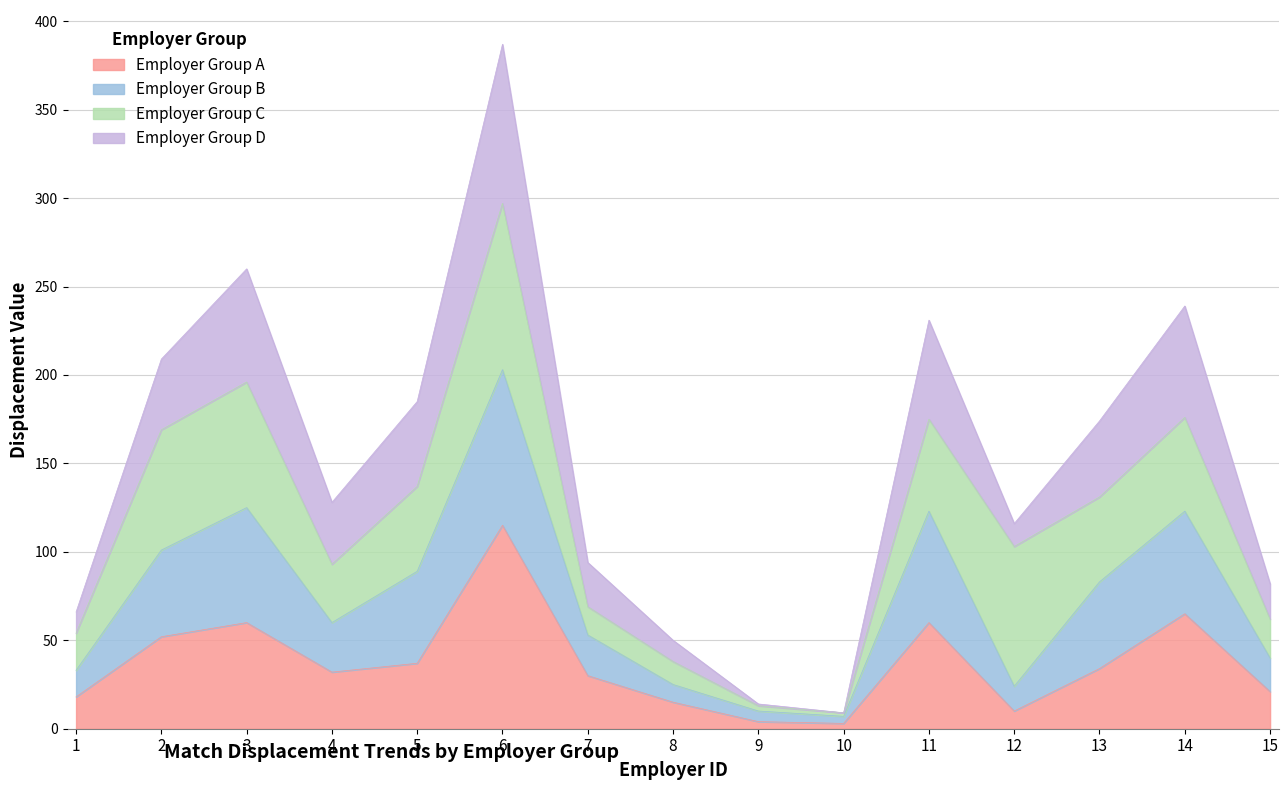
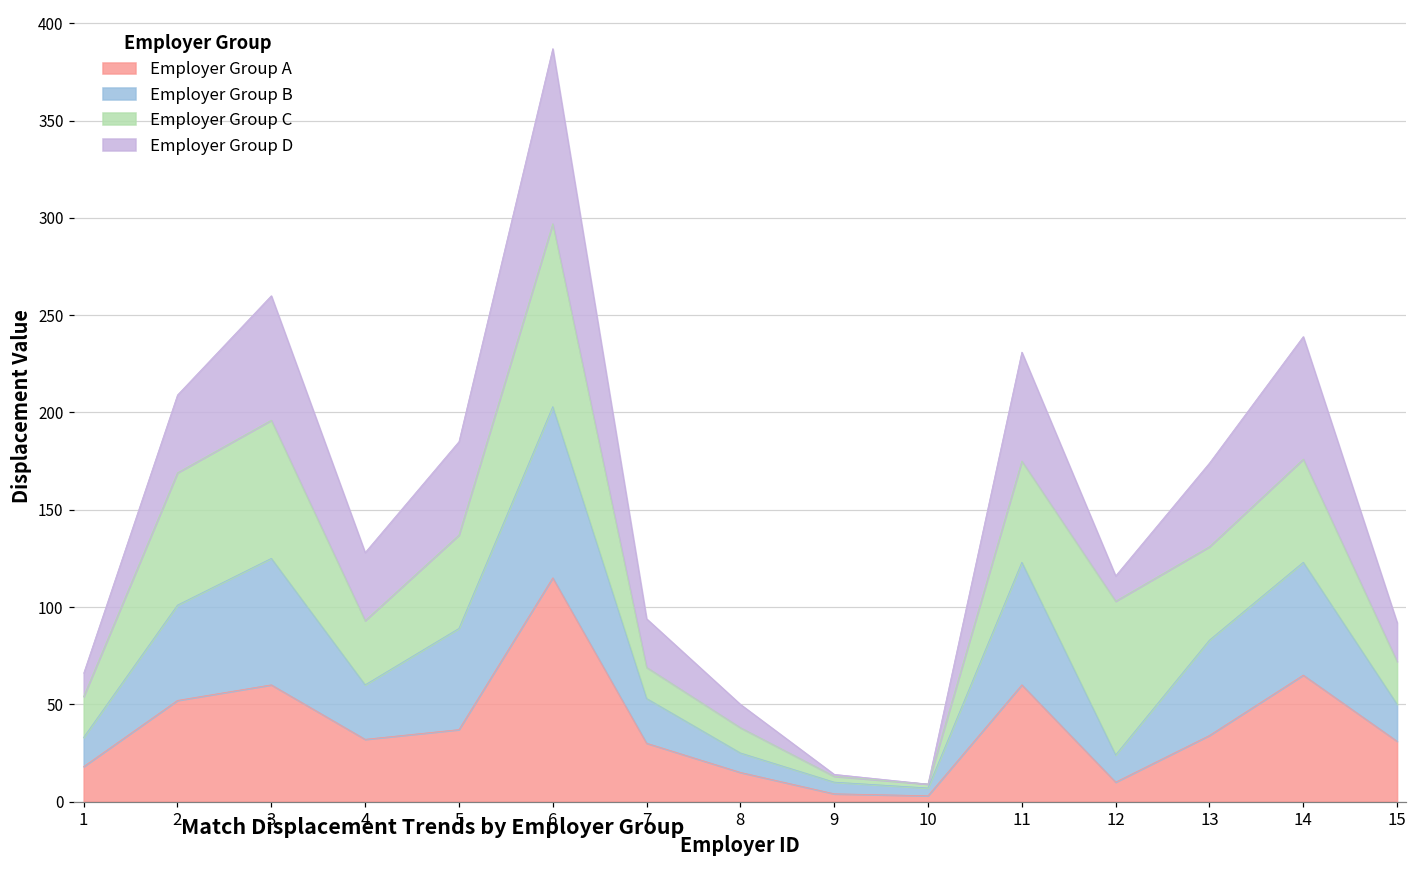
Employer Group A, 15: 21 -> 31
